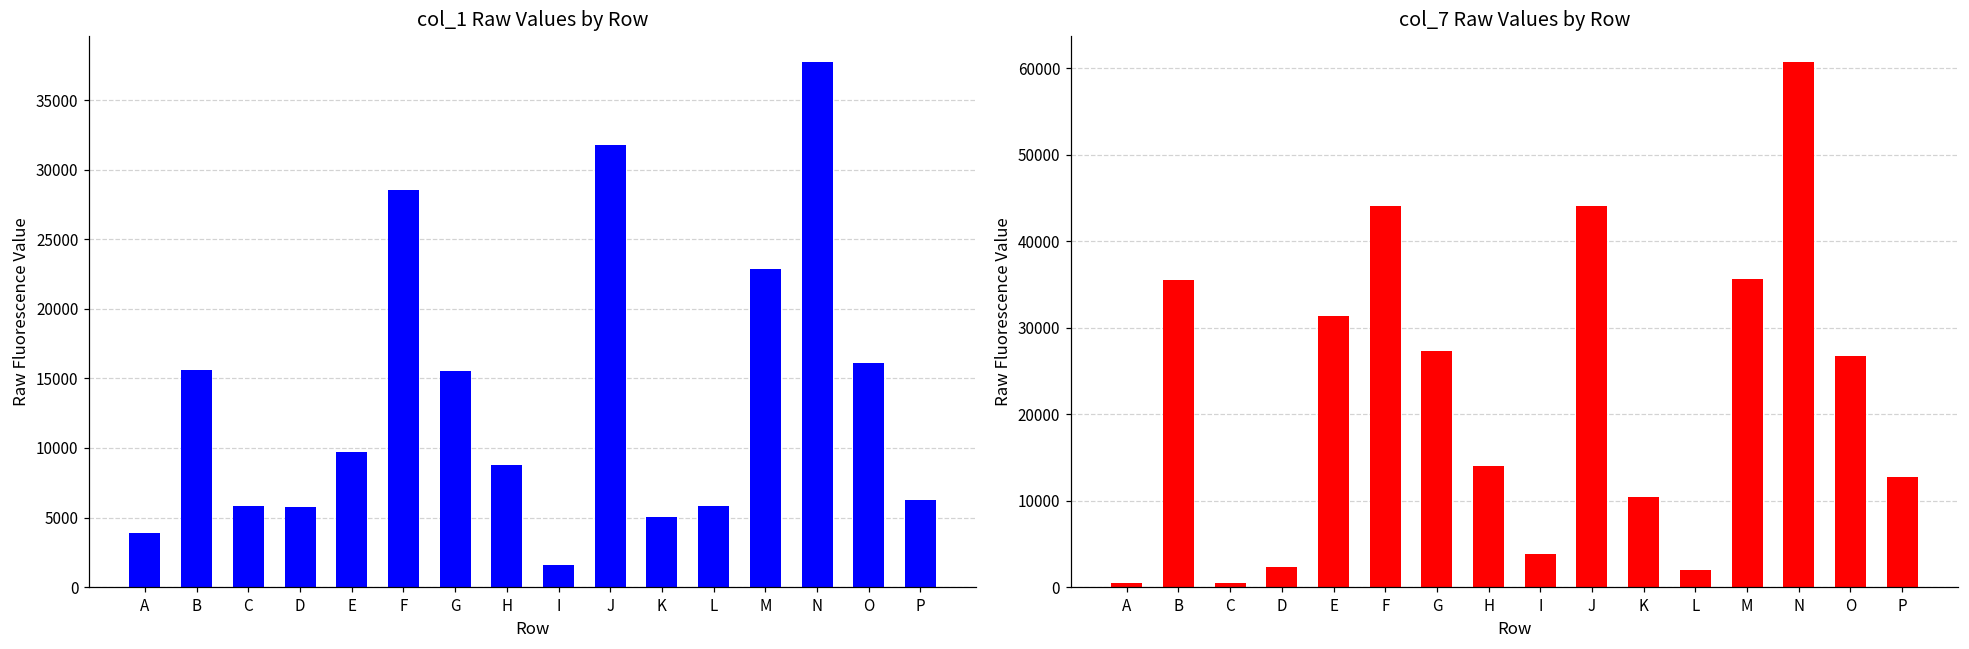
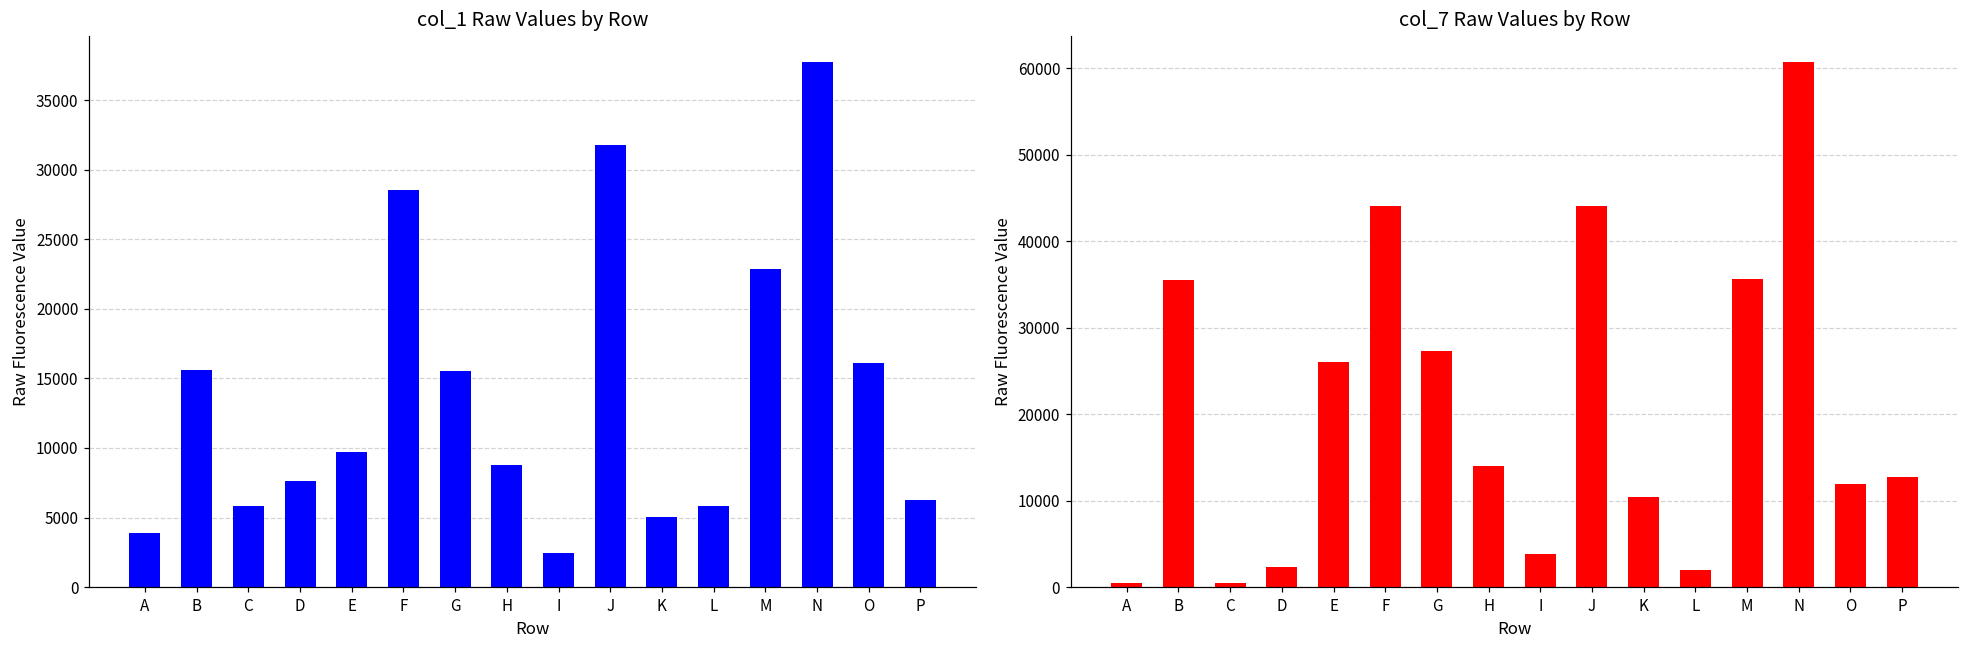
col_1 Raw Values by Row, D: 5700 -> 7600
col_1 Raw Values by Row, I: 1600 -> 2500
col_7 Raw Values by Row, E: 31000 -> 26000
col_7 Raw Values by Row, O: 27000 -> 12000
